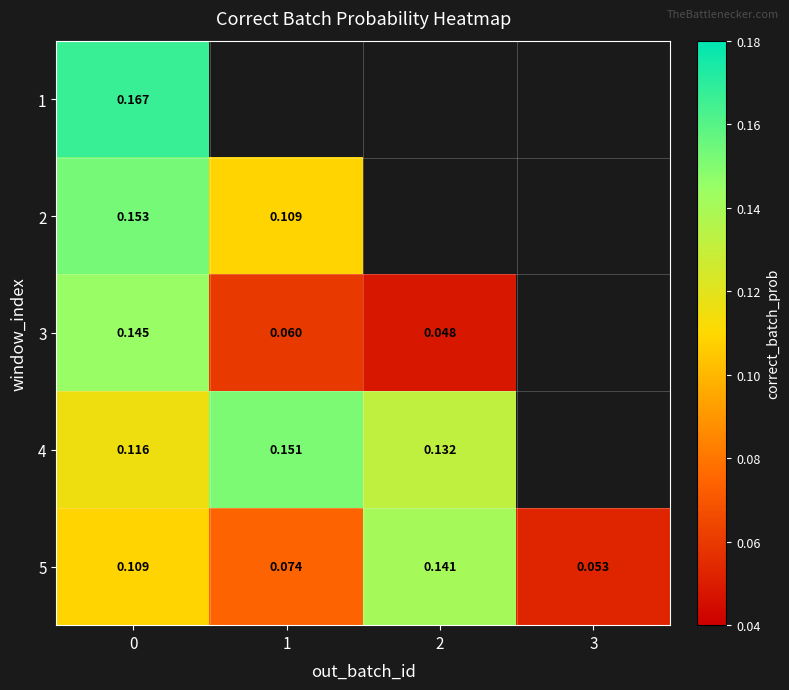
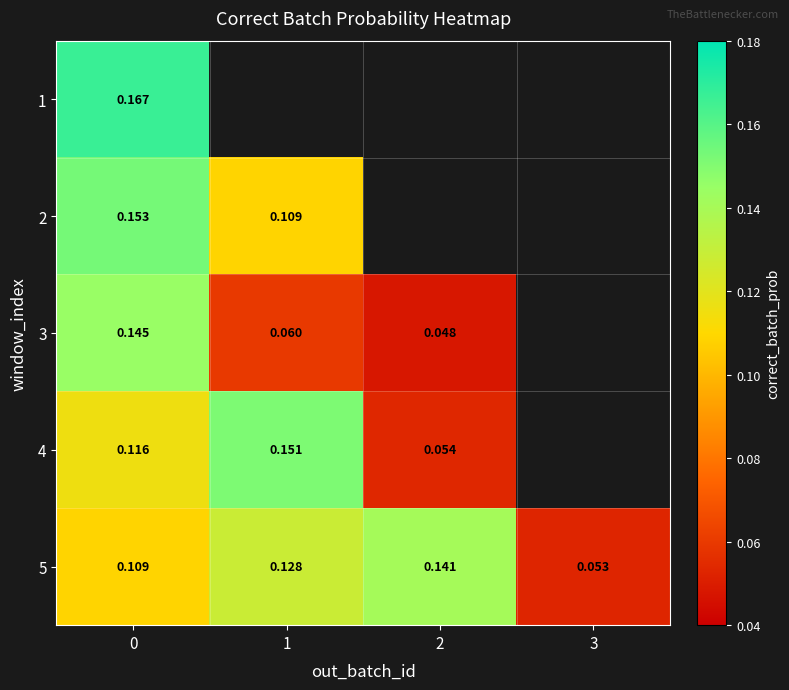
4, 2: 0.132 -> 0.054
5, 1: 0.074 -> 0.128
